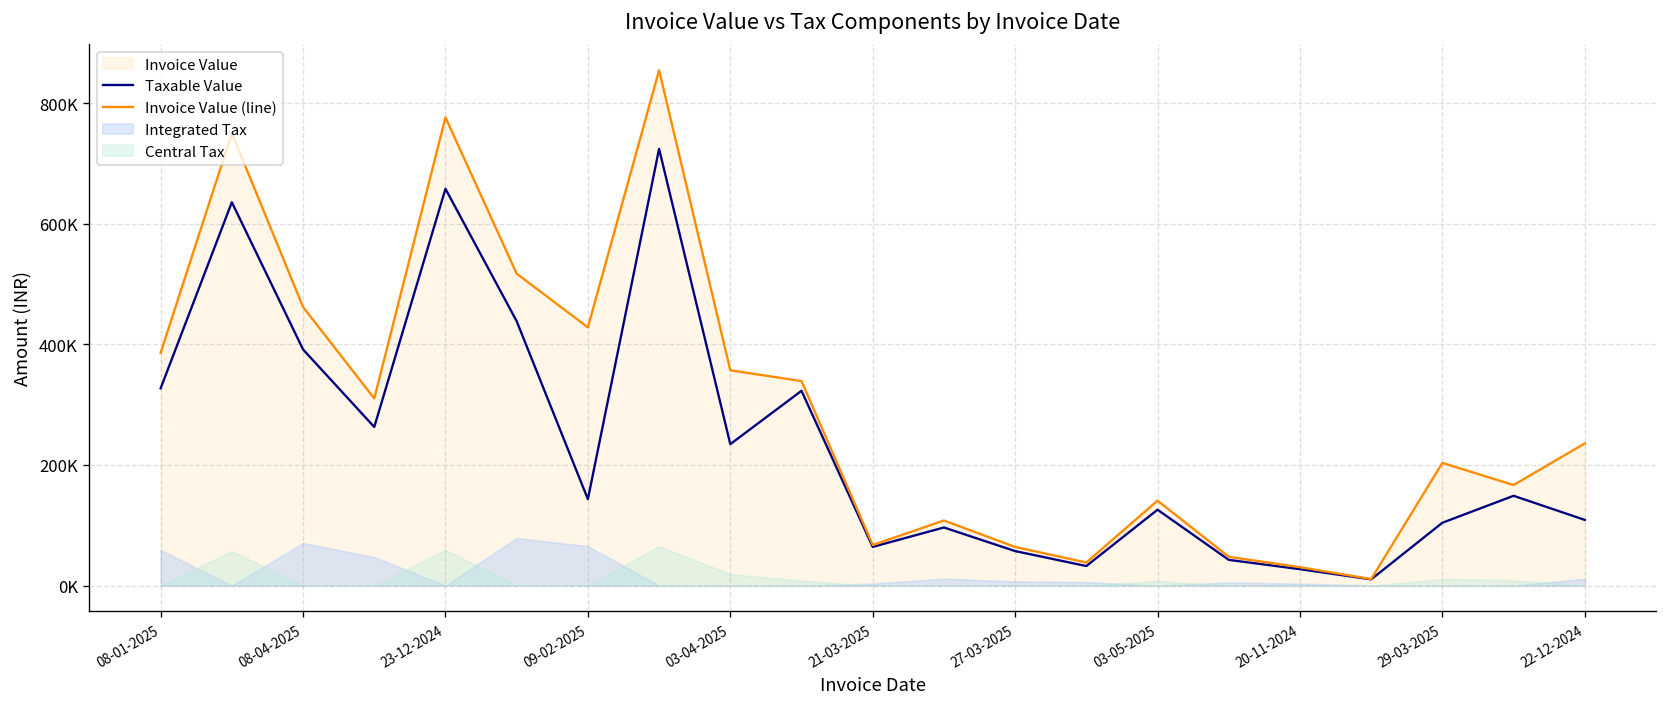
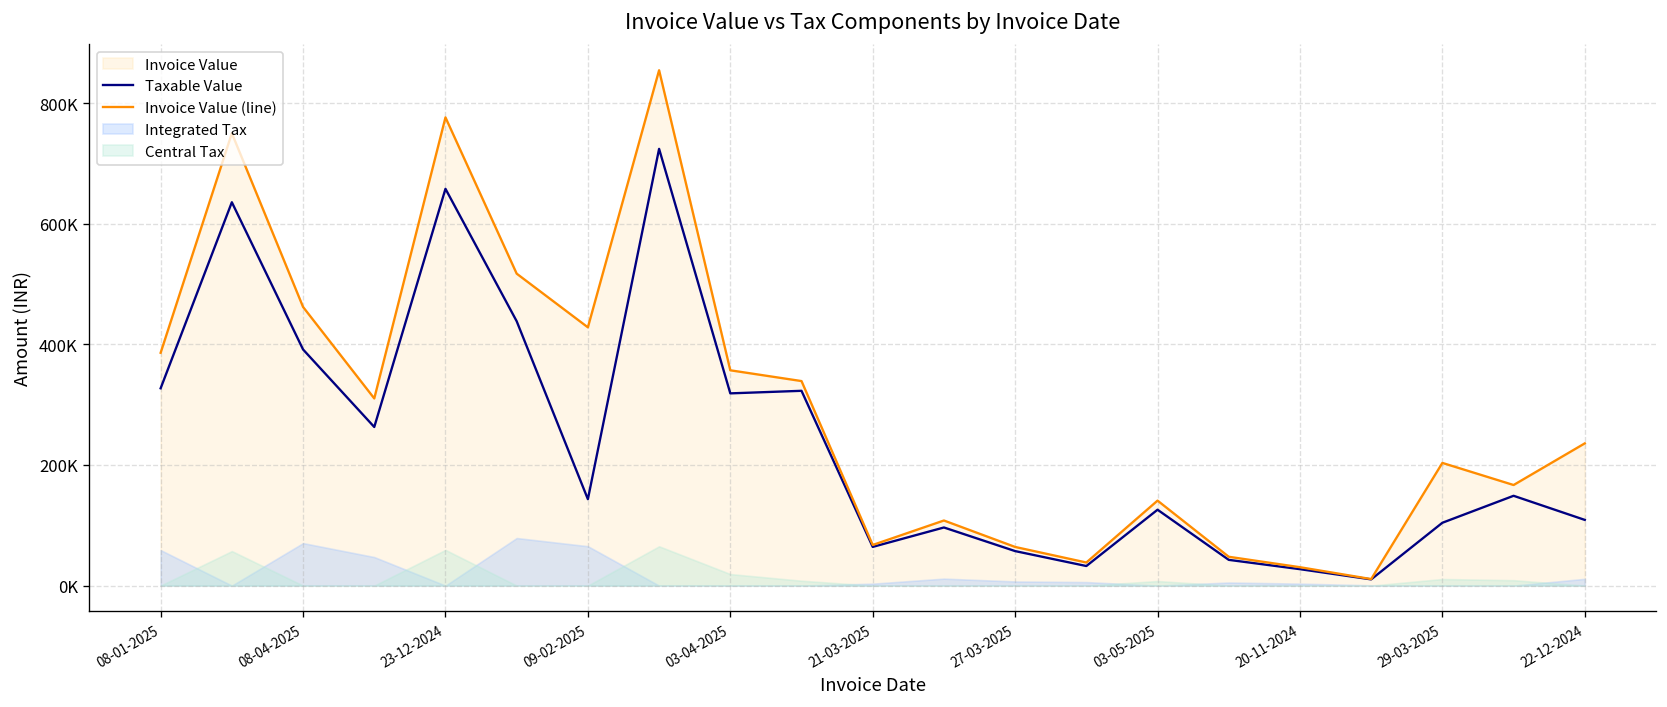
Taxable Value, 03-04-2025: 230000 -> 320000
